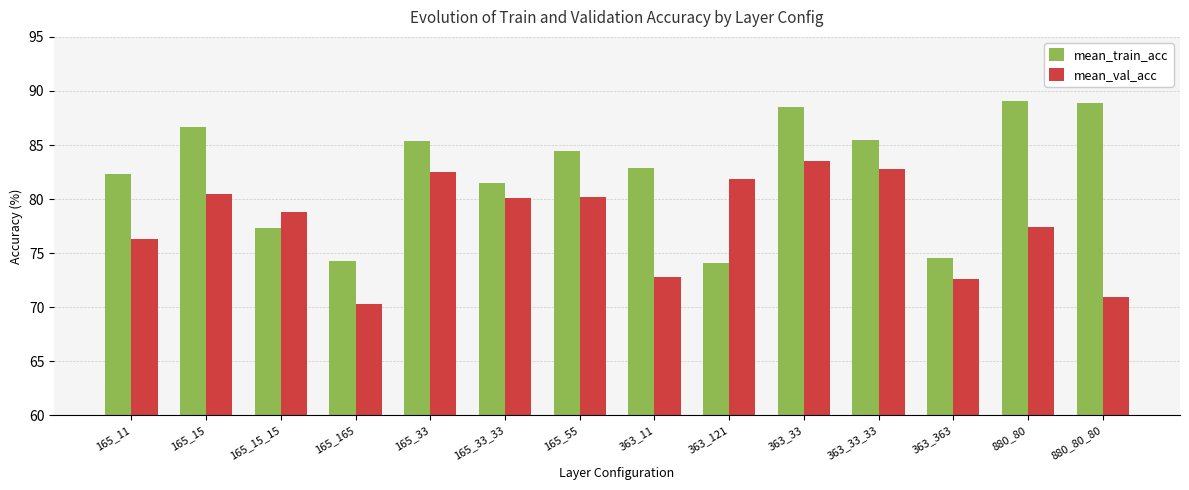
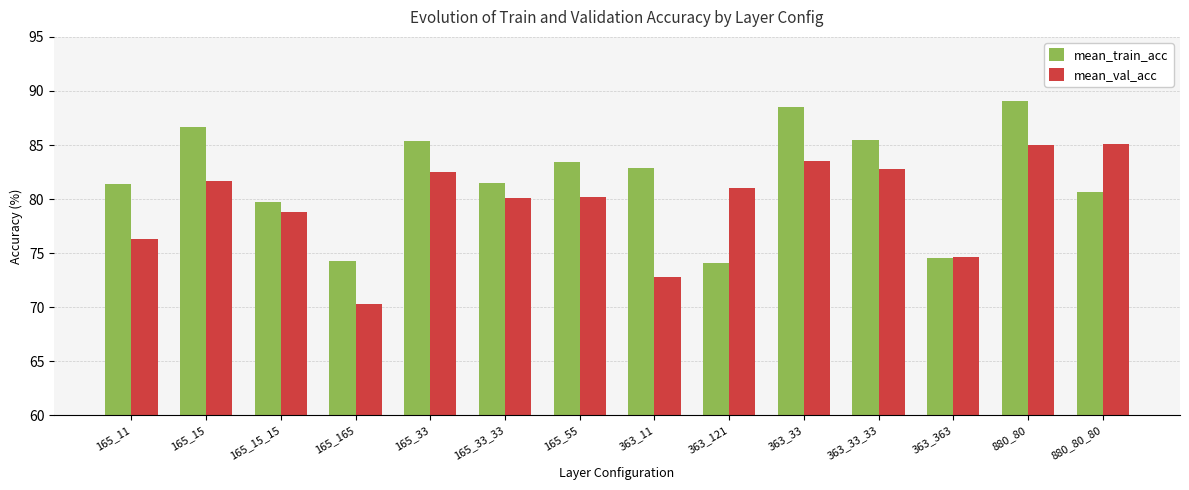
mean_train_acc, 165_11: 82.3 -> 81.4
mean_val_acc, 165_15: 80.5 -> 81.7
mean_train_acc, 165_15_15: 77.4 -> 79.8
mean_train_acc, 165_55: 84.4 -> 83.5
mean_val_acc, 363_121: 81.9 -> 81.0
mean_val_acc, 363_363: 72.6 -> 74.7
mean_val_acc, 880_80: 77.4 -> 85.0
mean_train_acc, 880_80_80: 88.9 -> 80.7
mean_val_acc, 880_80_80: 70.9 -> 85.1
